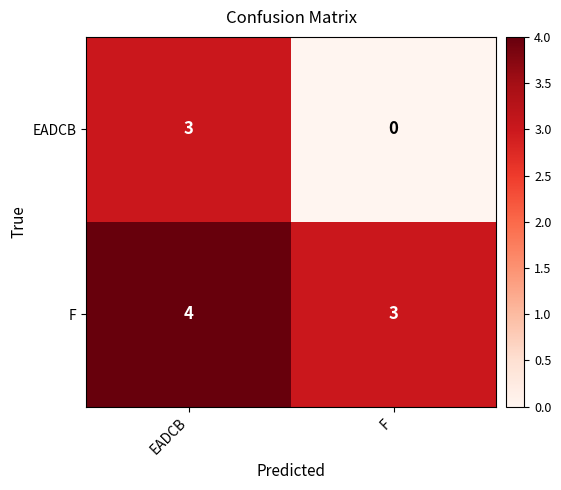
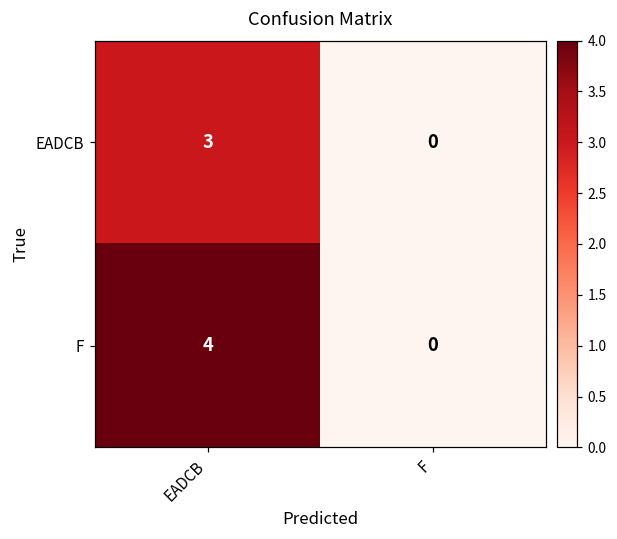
F, F: 3 -> 0
